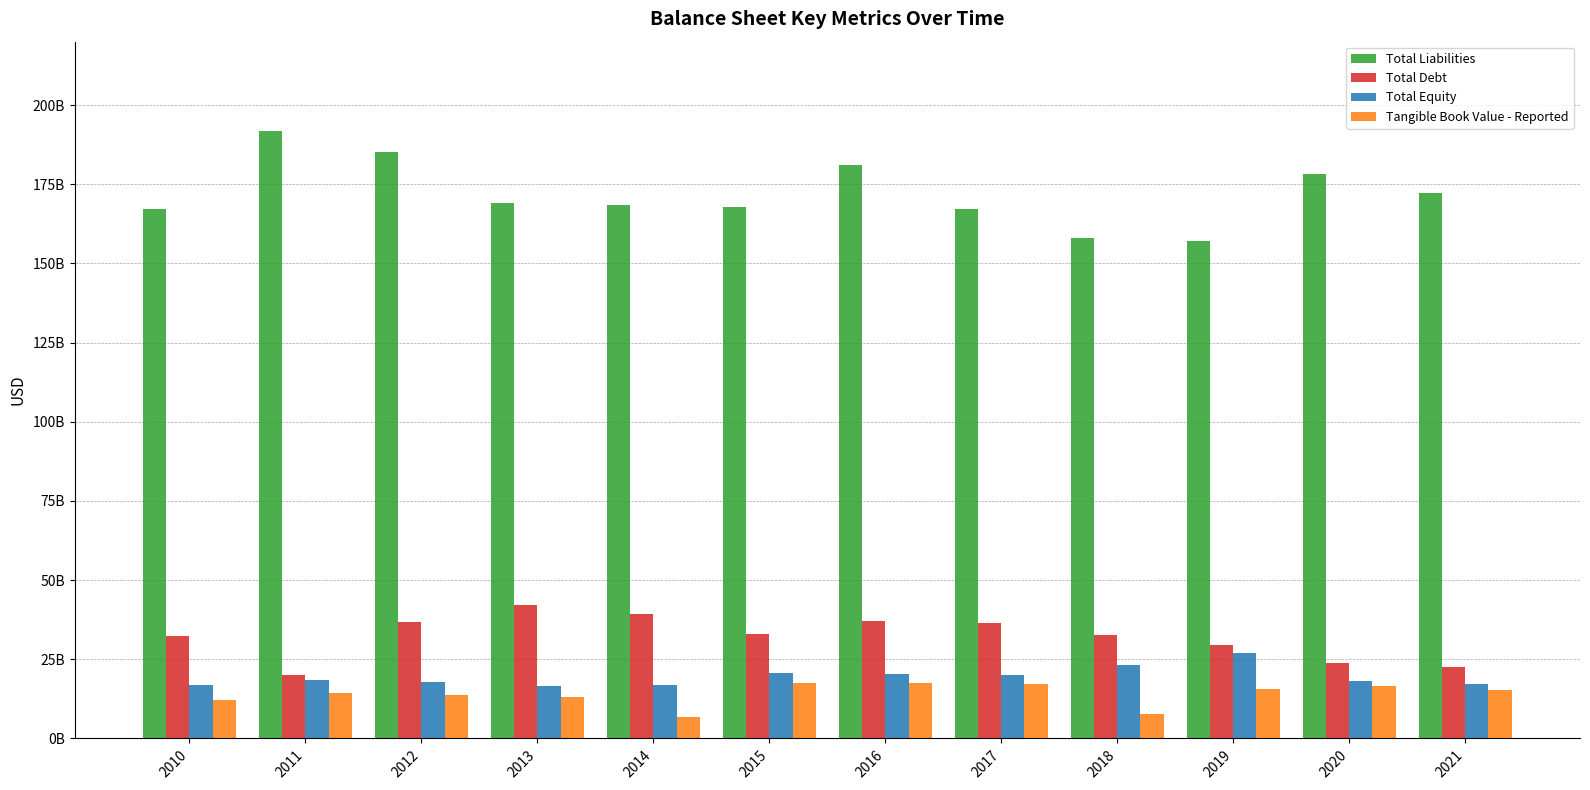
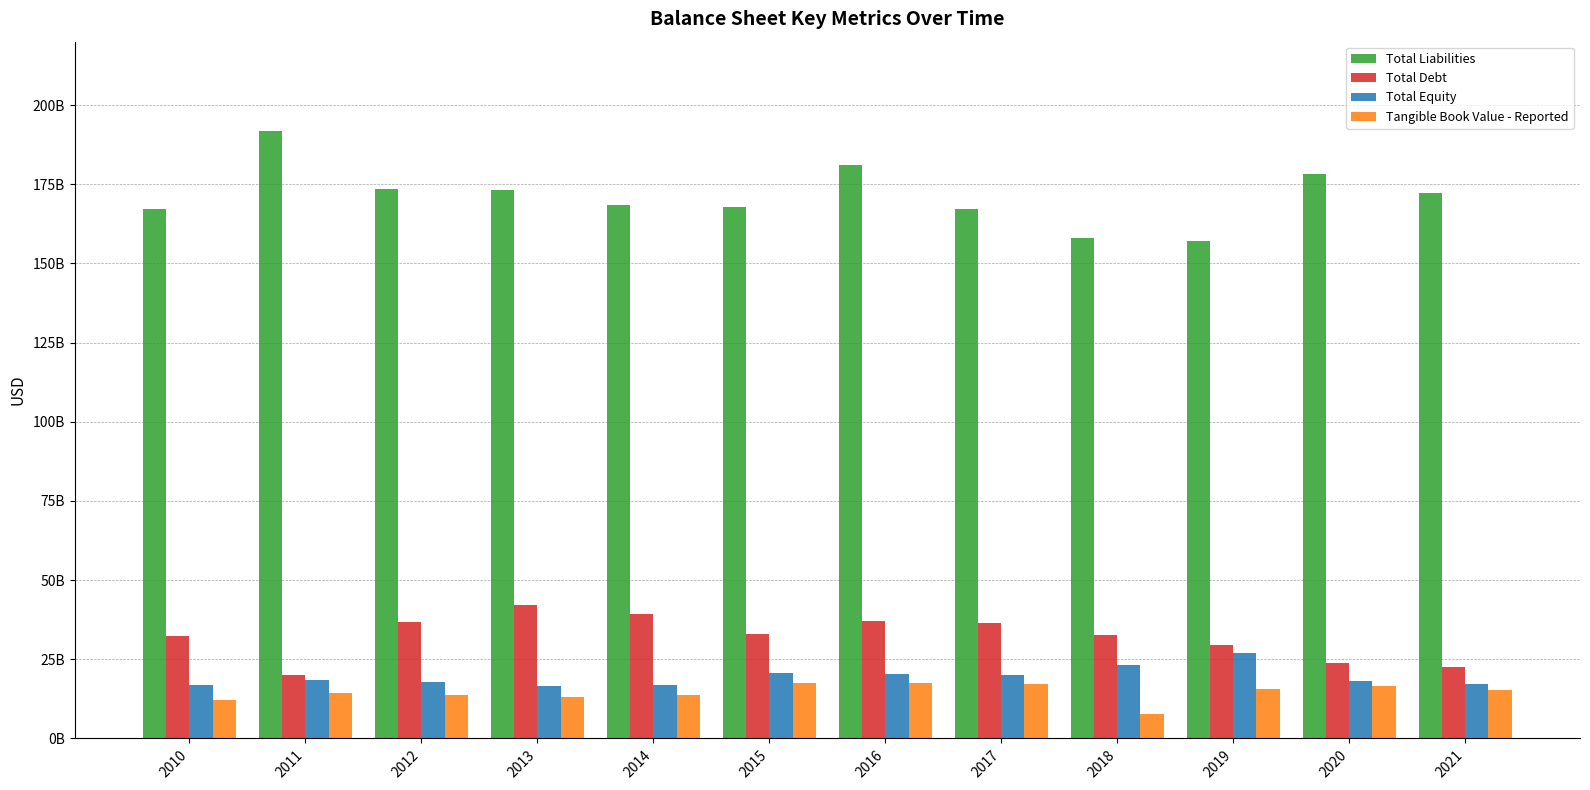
Total Liabilities, 2012: 185000000000 -> 174000000000
Total Liabilities, 2013: 169000000000 -> 173000000000
Tangible Book Value - Reported, 2014: 7000000000 -> 14000000000
